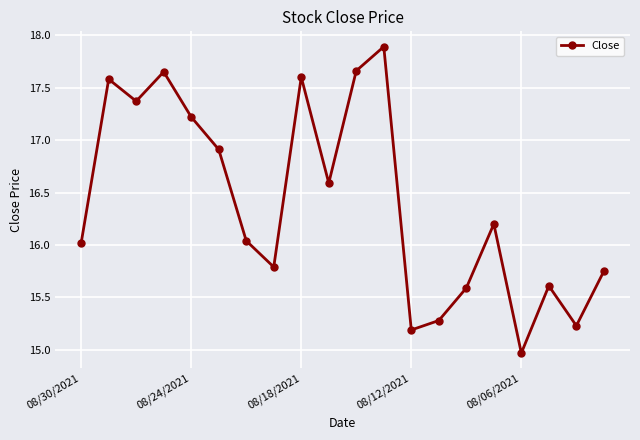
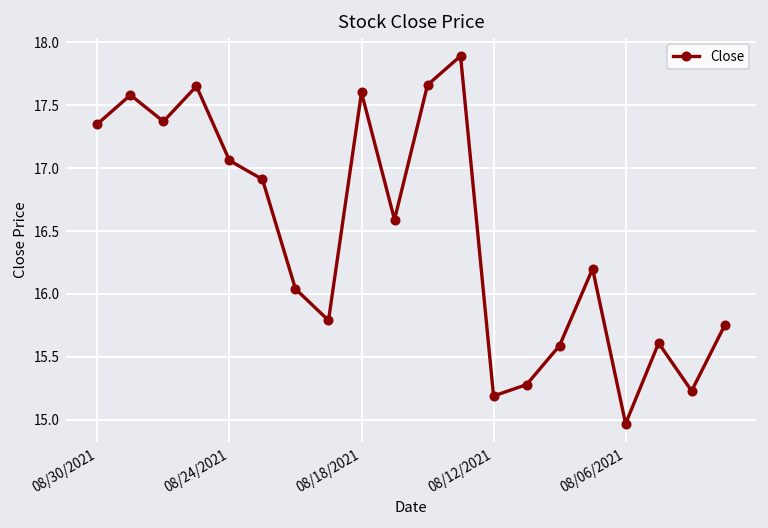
08/30/2021: 16.02 -> 17.35
08/24/2021: 17.22 -> 17.06
